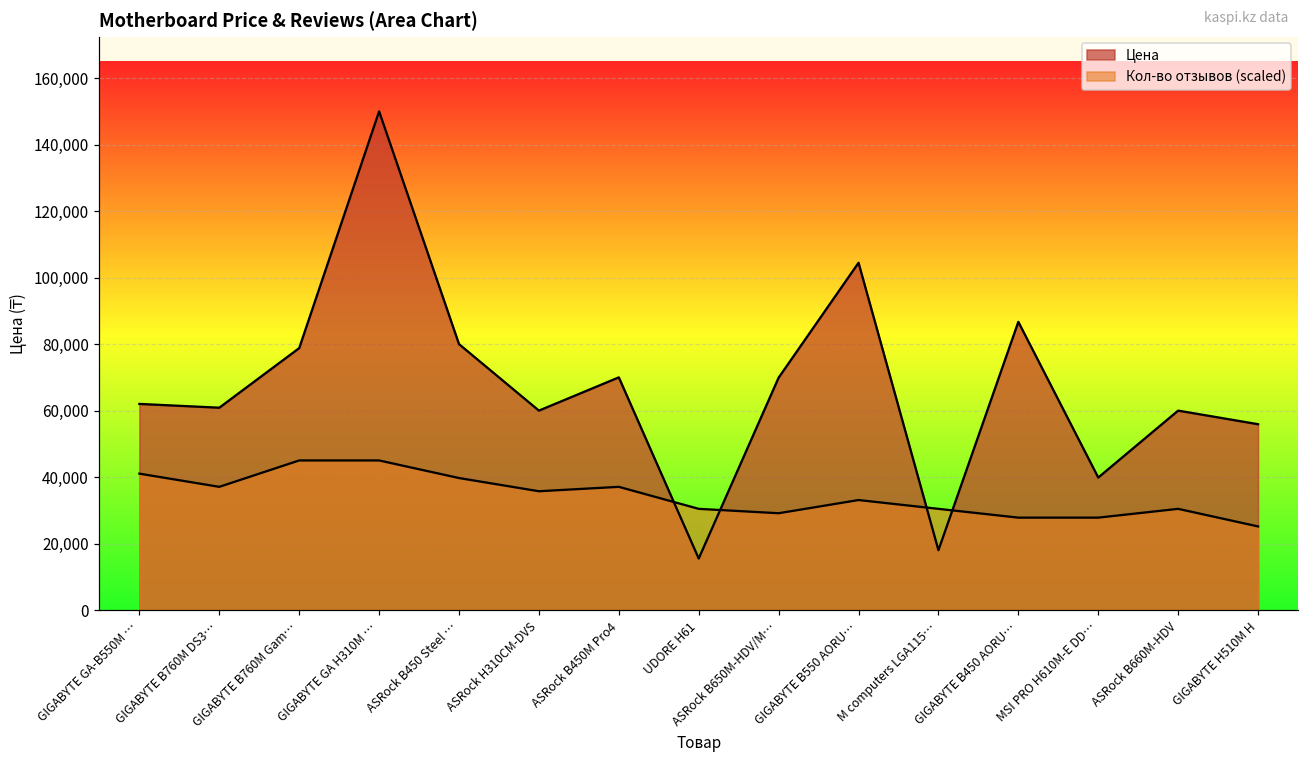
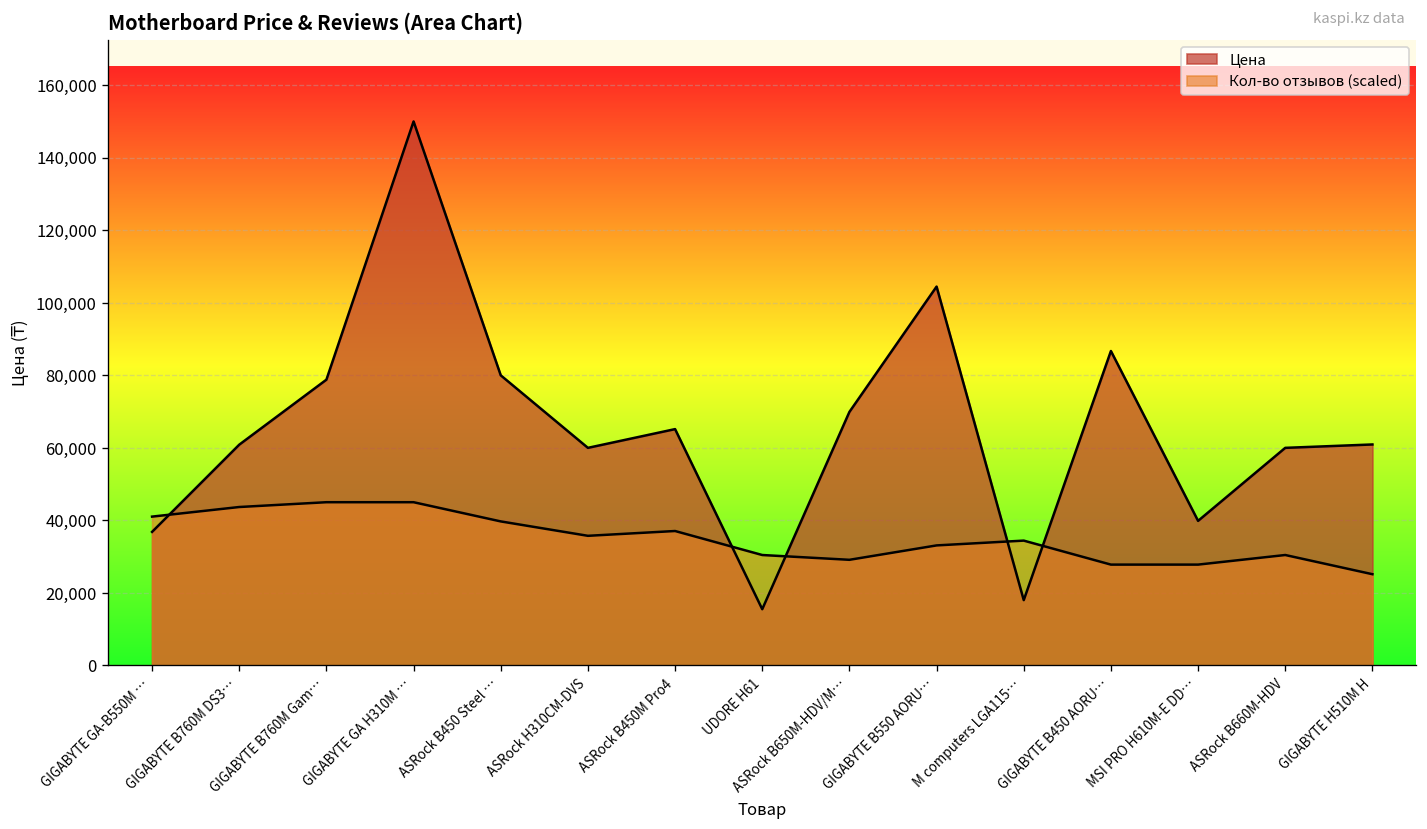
Цена, GIGABYTE GA-B550M …: 62,000 -> 37,000
Кол-во отзывов (scaled), GIGABYTE B760M DS3…: 37,000 -> 44,000
Цена, ASRock B450M Pro4: 70,000 -> 65,000
Кол-во отзывов (scaled), M computers LGA115…: 30,000 -> 34,000
Цена, GIGABYTE H510M H: 56,000 -> 61,000
